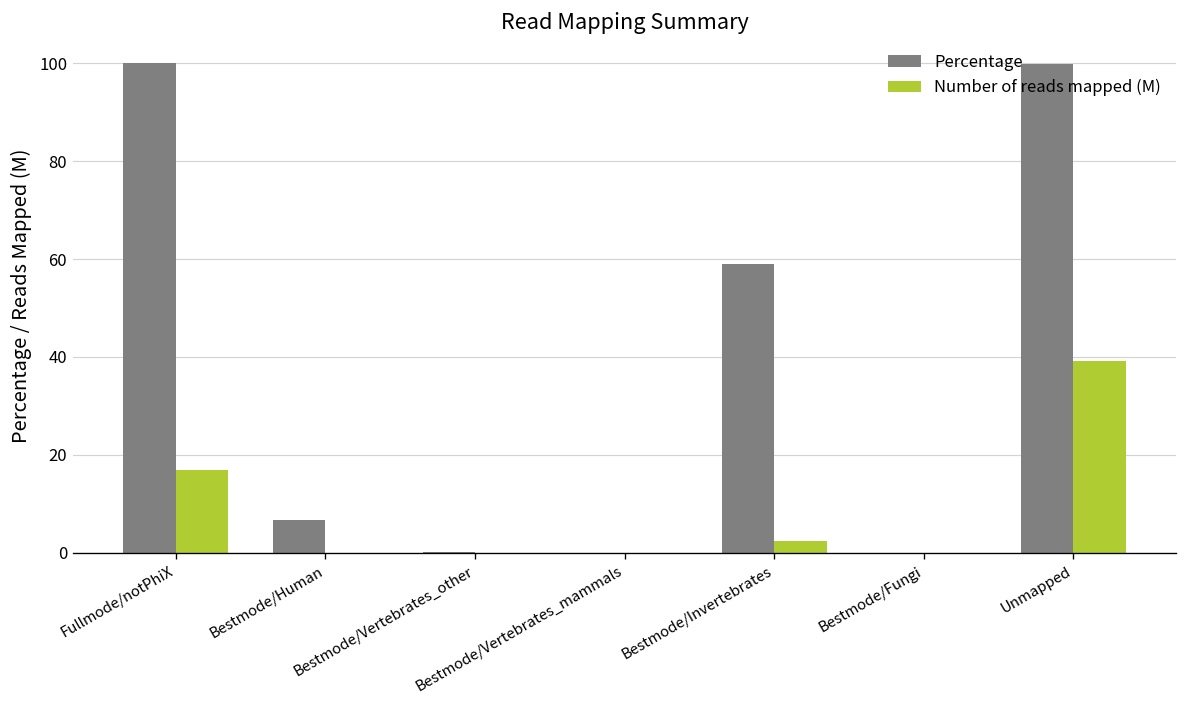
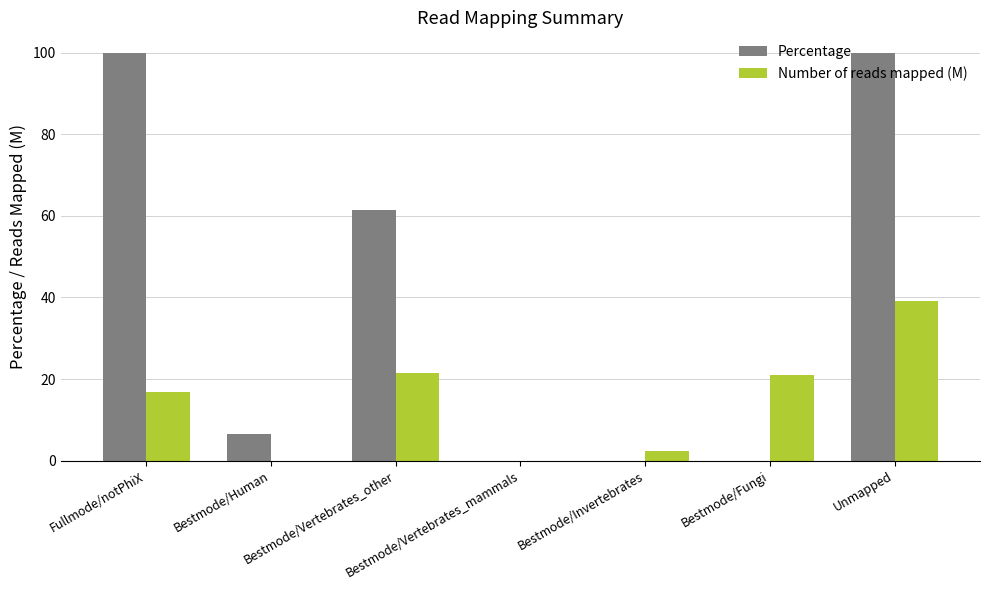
Percentage, Bestmode/Vertebrates_other: 0 -> 61
Number of reads mapped (M), Bestmode/Vertebrates_other: 0 -> 22
Percentage, Bestmode/Invertebrates: 59 -> 0
Number of reads mapped (M), Bestmode/Fungi: 0 -> 21
